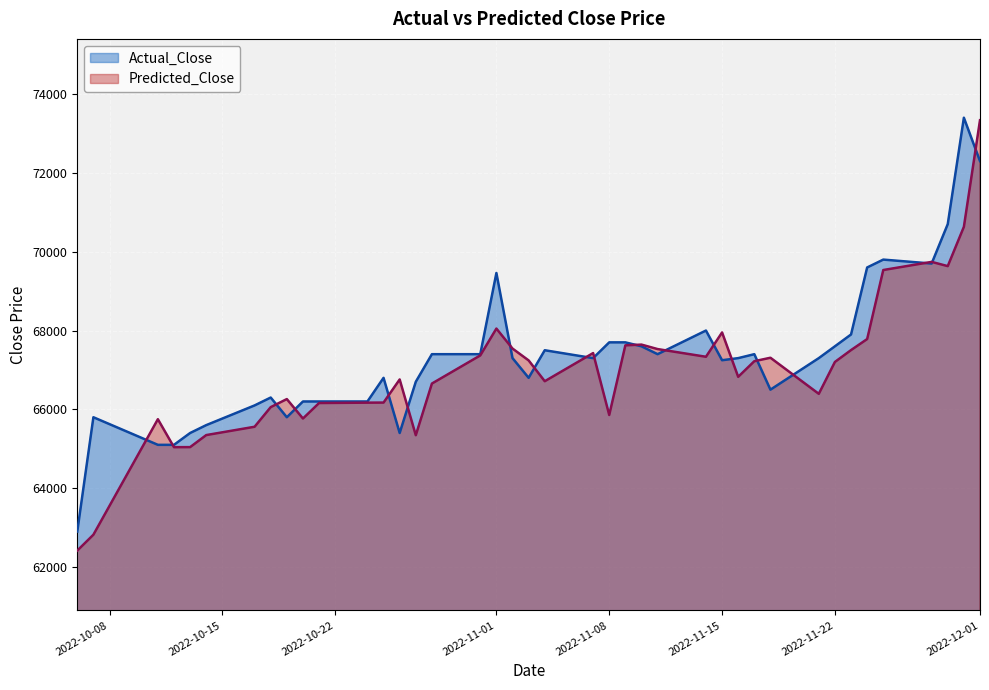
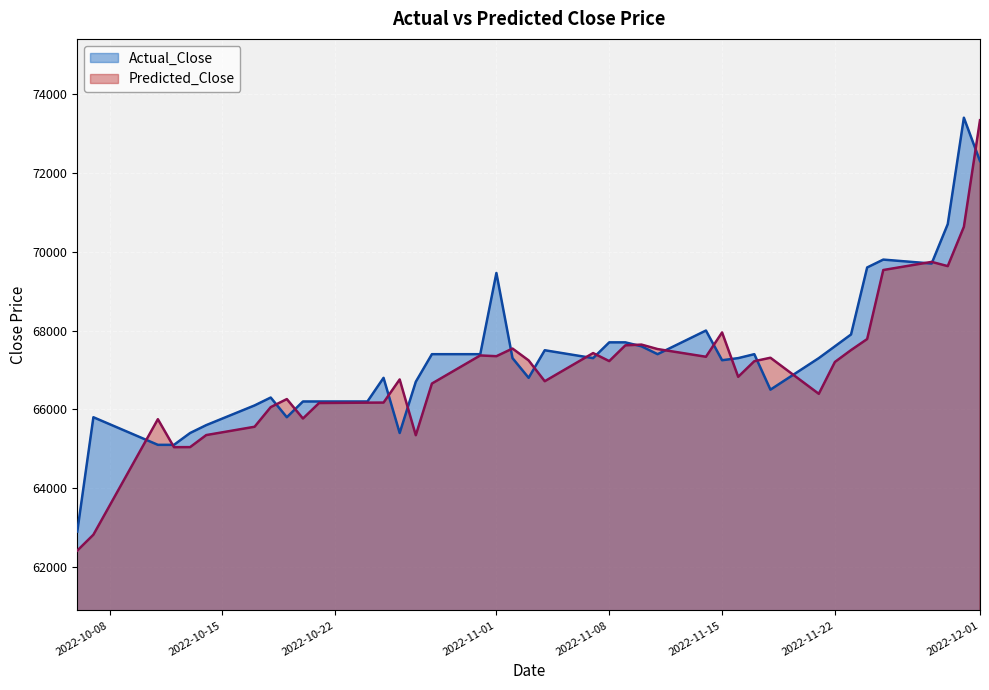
Predicted_Close, 2022-11-01: 68100 -> 67300
Predicted_Close, 2022-11-08: 65900 -> 67200
